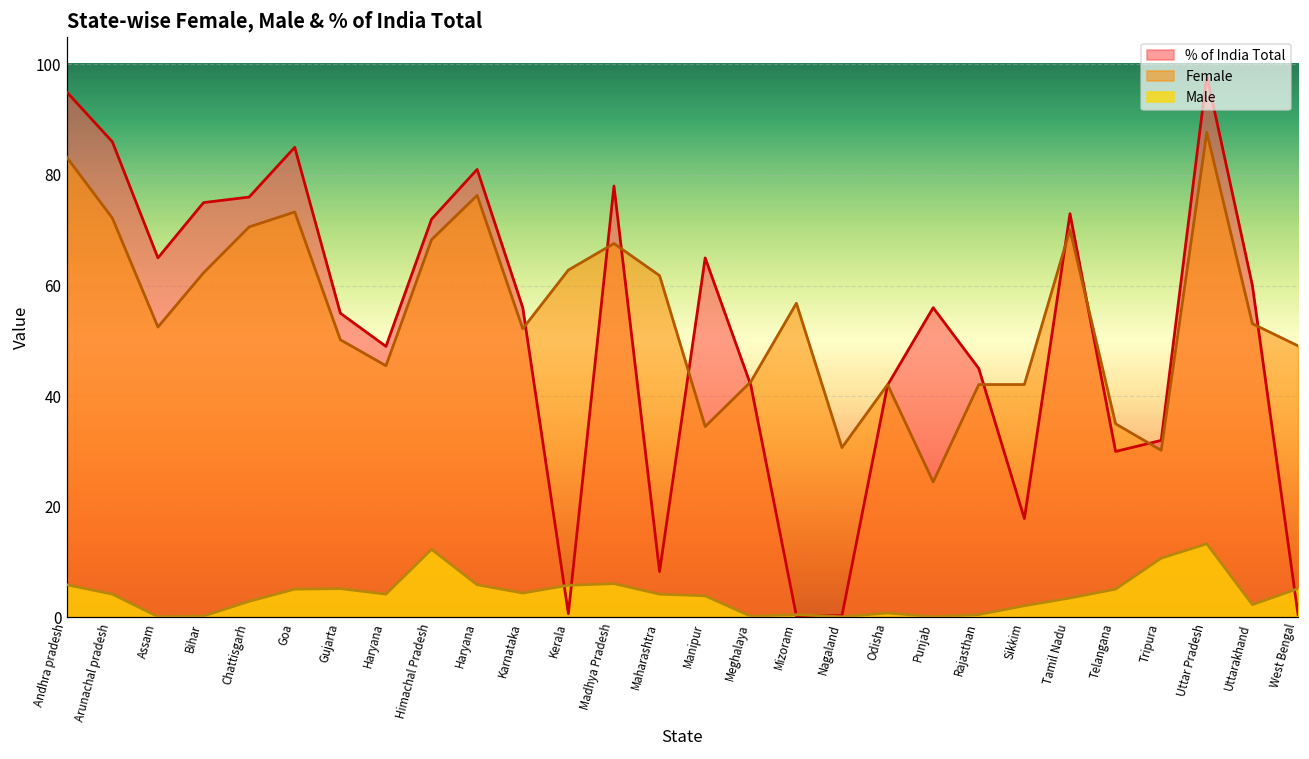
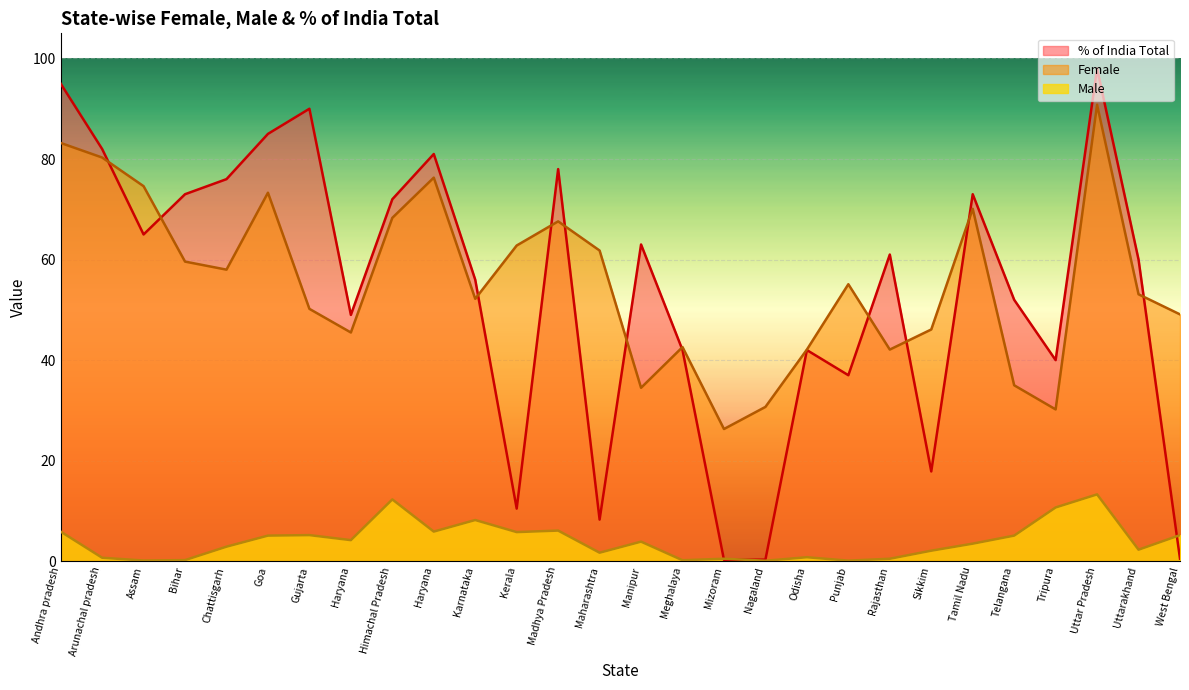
% of India Total, Arunachal pradesh: 86 -> 82
Female, Arunachal pradesh: 72 -> 80
Male, Arunachal pradesh: 4 -> 1
Female, Assam: 53 -> 75
% of India Total, Bihar: 75 -> 73
Female, Bihar: 62 -> 60
Female, Chattisgarh: 71 -> 58
% of India Total, Gujarta: 55 -> 90
Male, Karnataka: 4 -> 8
% of India Total, Kerala: 1 -> 10
Male, Maharashtra: 4 -> 2
% of India Total, Manipur: 65 -> 63
Female, Mizoram: 57 -> 26
% of India Total, Punjab: 56 -> 37
Female, Punjab: 25 -> 55
% of India Total, Rajasthan: 45 -> 61
Female, Sikkim: 42 -> 46
% of India Total, Telangana: 30 -> 52
% of India Total, Tripura: 32 -> 40
Female, Uttar Pradesh: 88 -> 91
